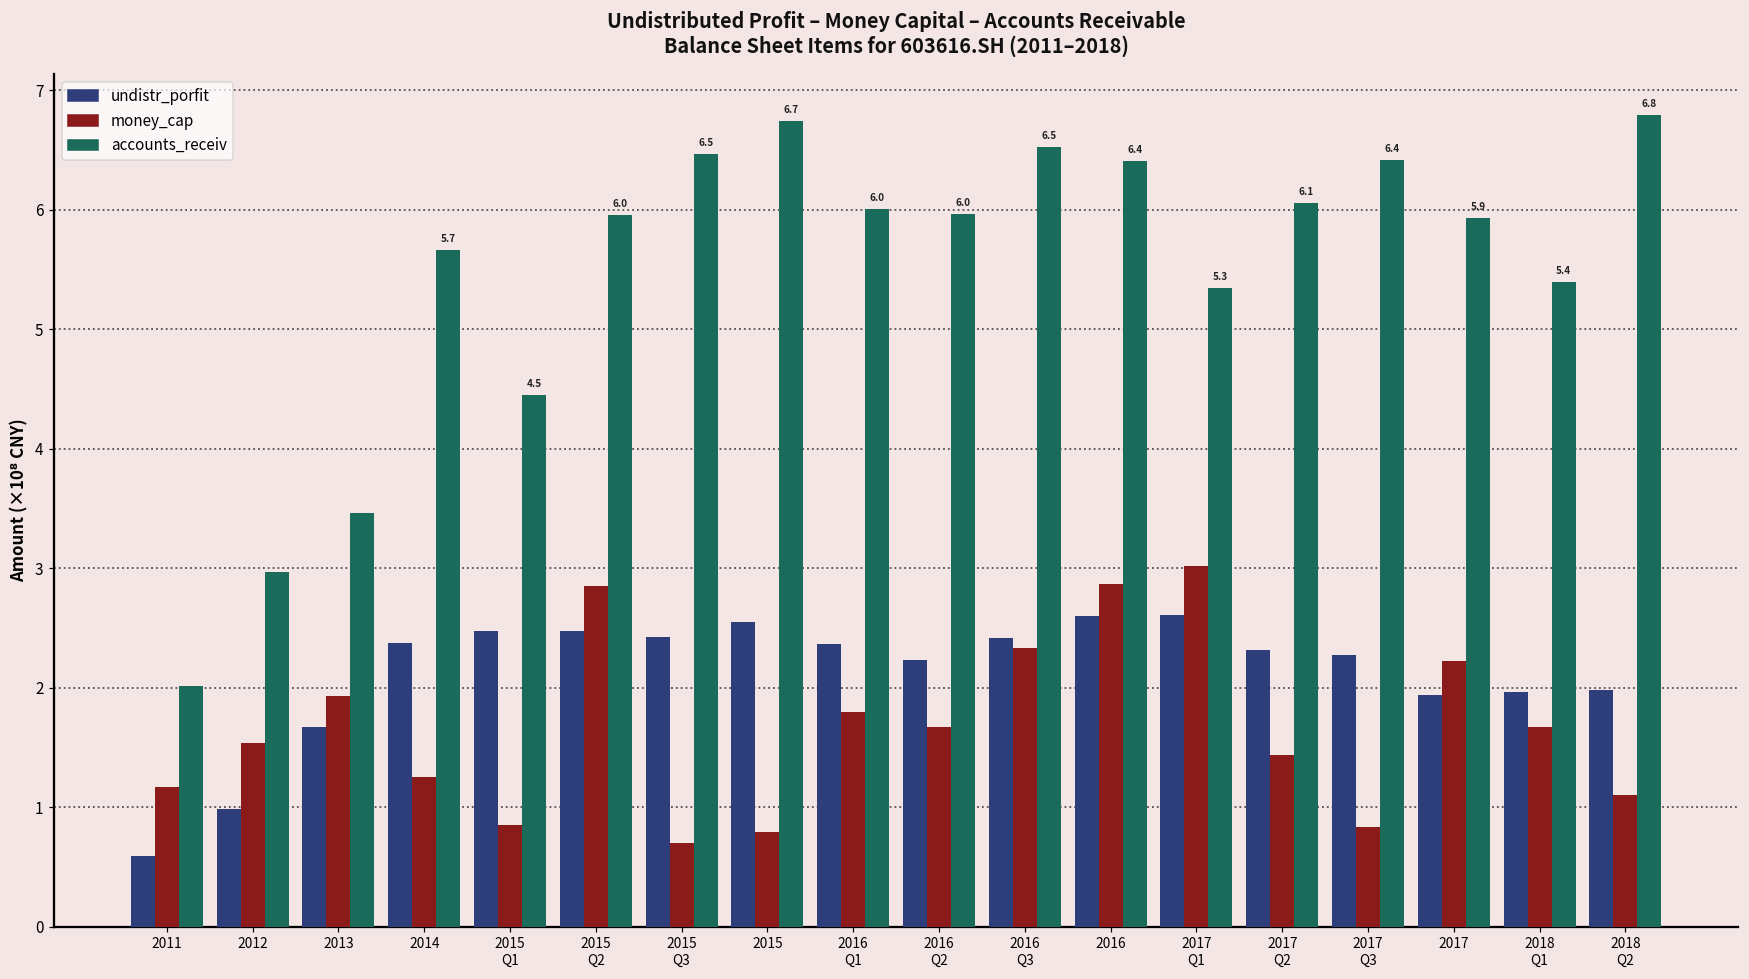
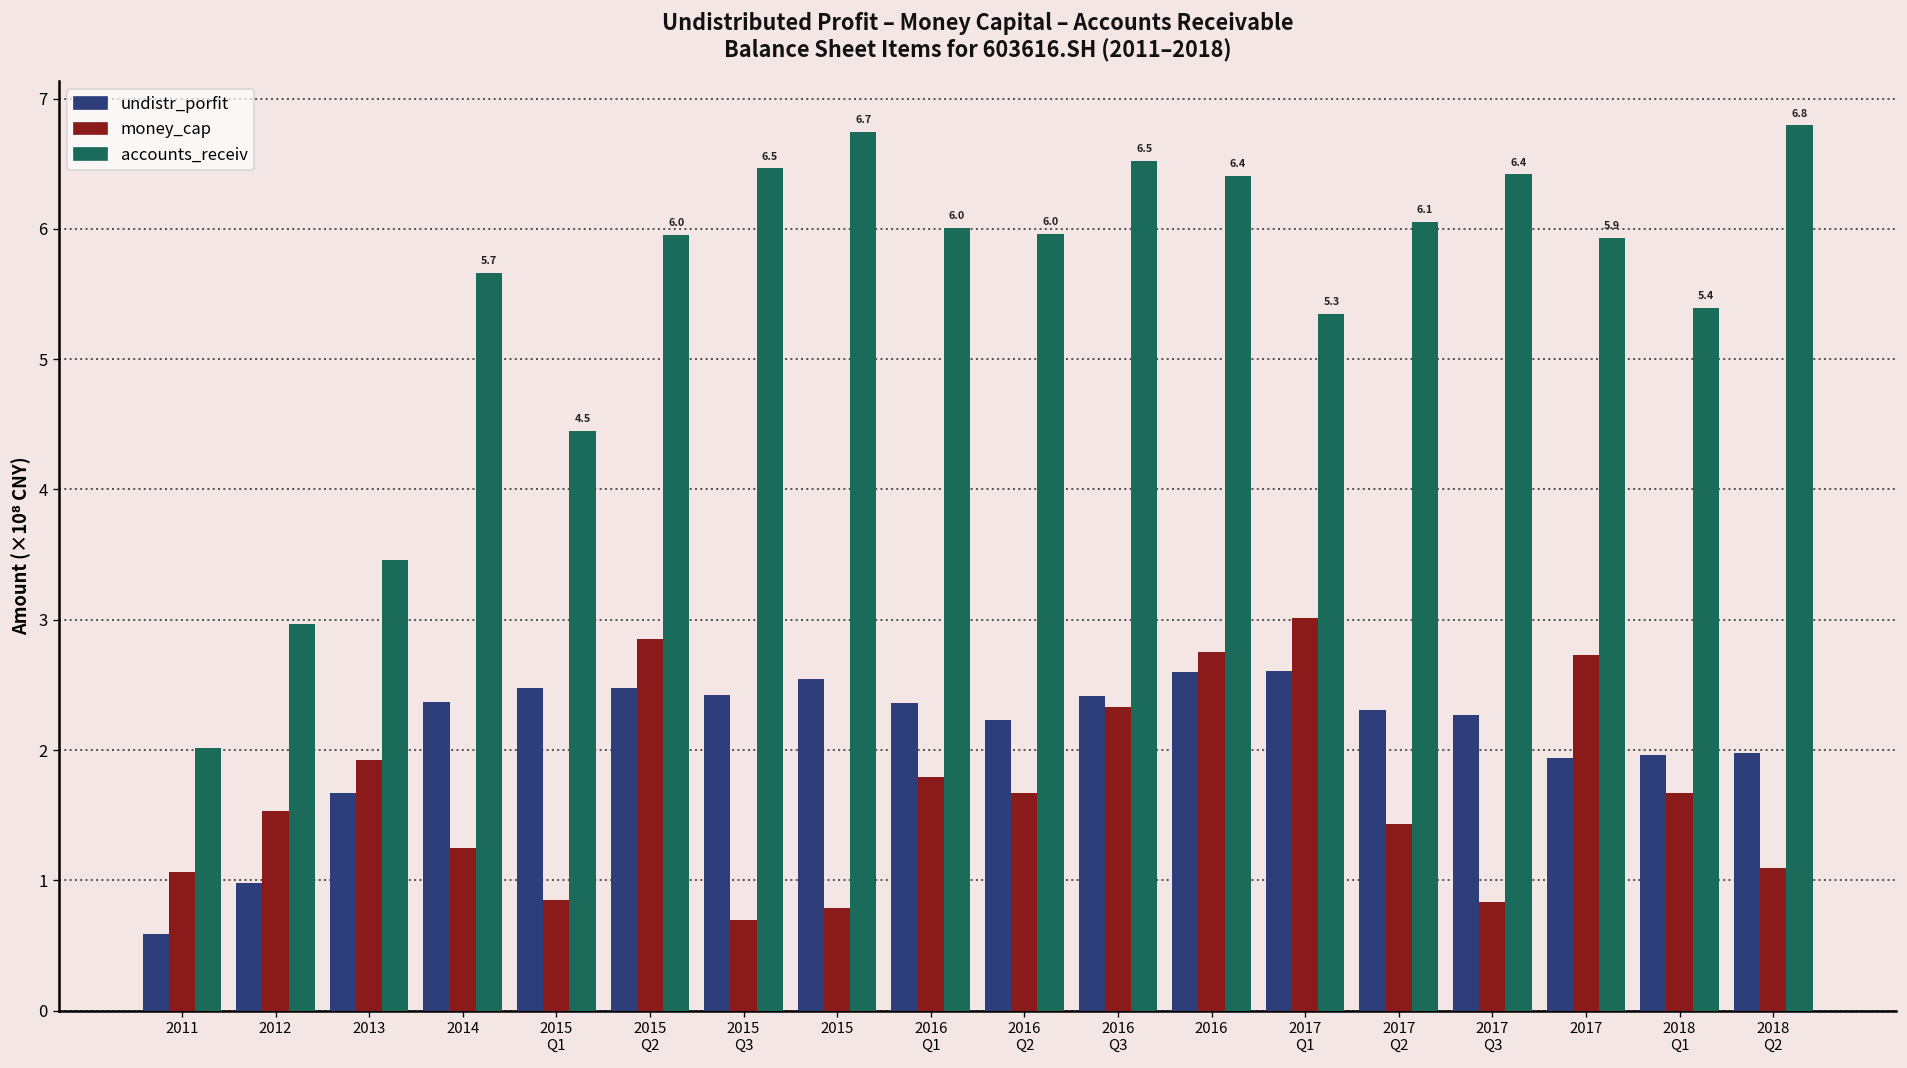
money_cap, 2011: 1.16 -> 1.07
money_cap, 2016: 2.87 -> 2.75
money_cap, 2017: 2.22 -> 2.73
